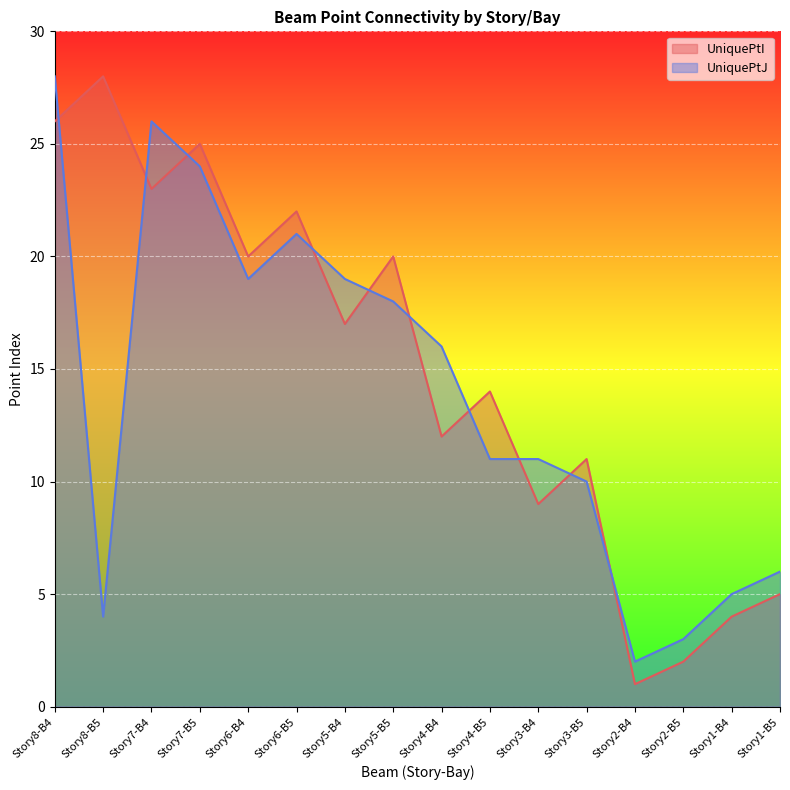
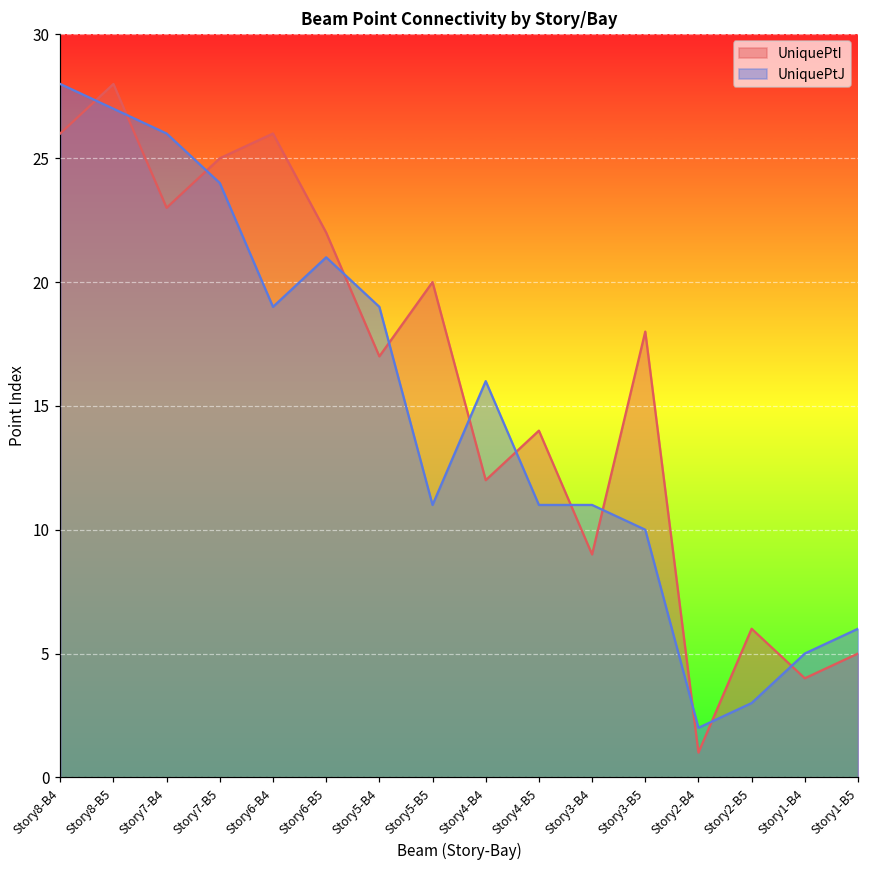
UniquePtJ, Story8-B5: 4 -> 27
UniquePtI, Story6-B4: 20 -> 26
UniquePtJ, Story5-B5: 18 -> 11
UniquePtI, Story3-B5: 11 -> 18
UniquePtI, Story2-B5: 2 -> 6
